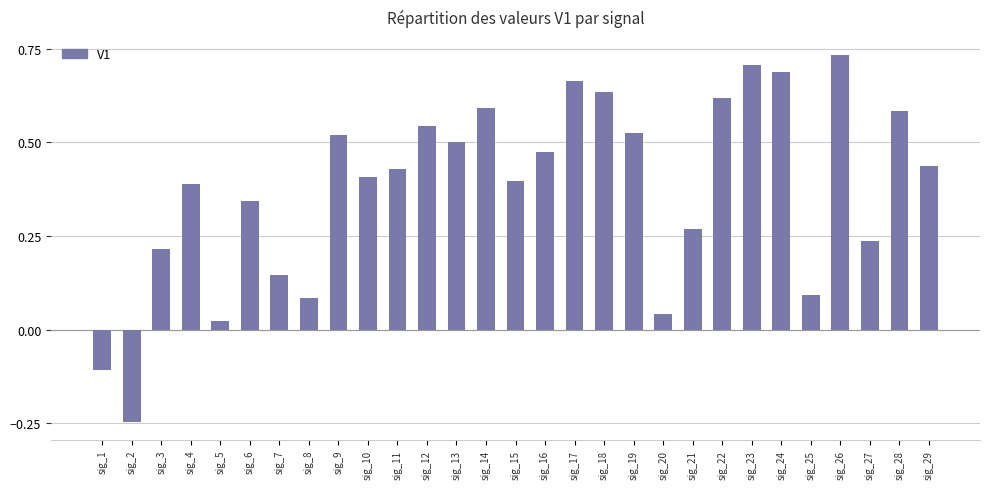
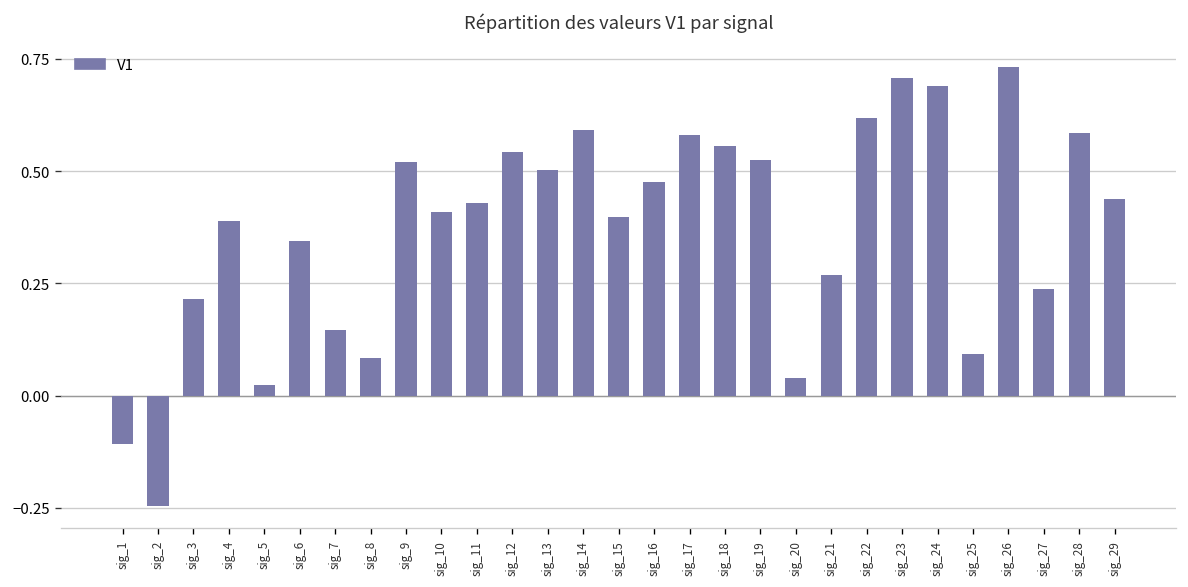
sig_17: 0.66 -> 0.58
sig_18: 0.63 -> 0.56
